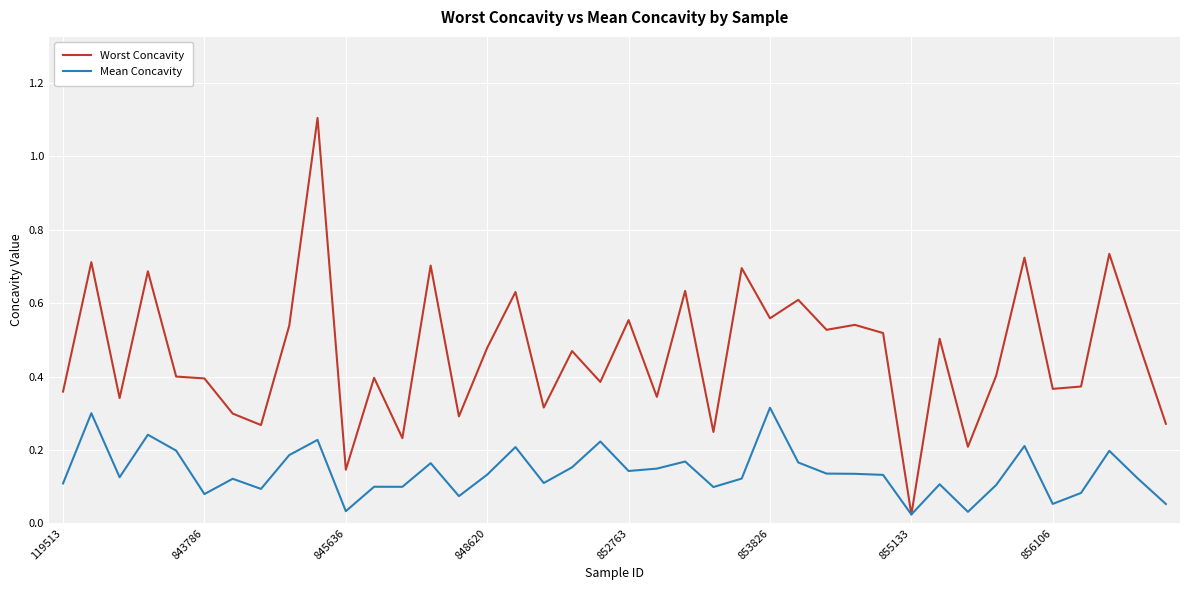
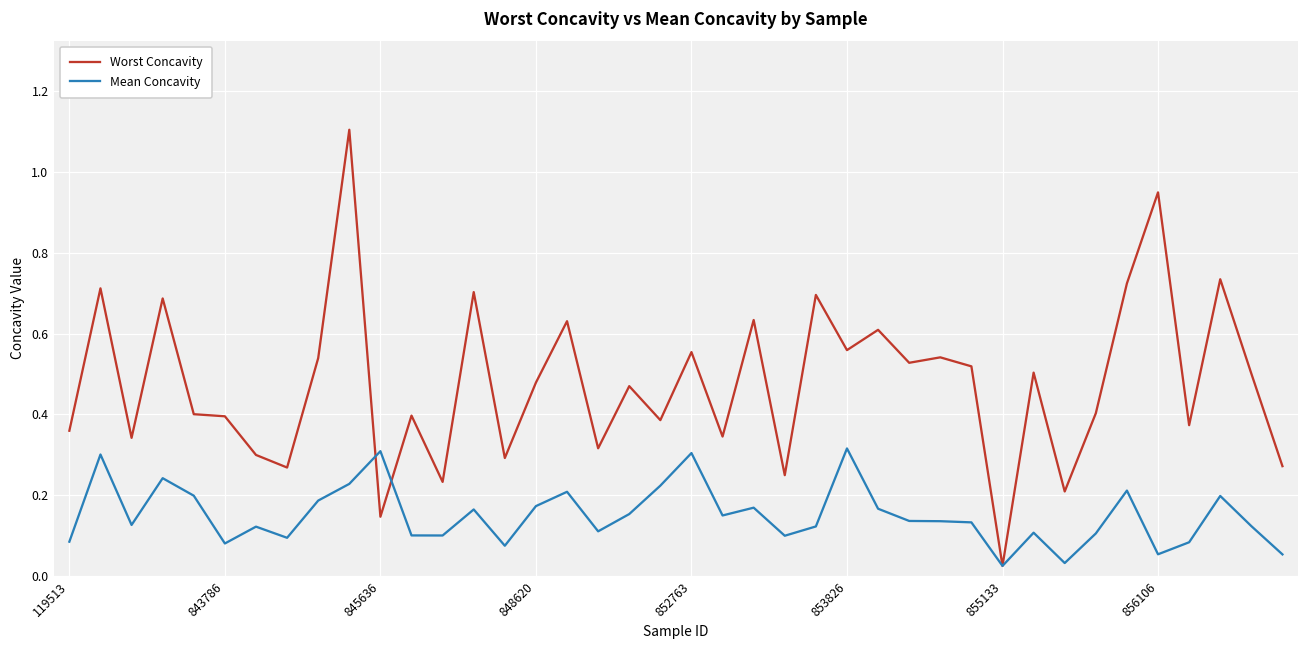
Mean Concavity, 119513: 0.11 -> 0.08
Mean Concavity, 845636: 0.03 -> 0.31
Mean Concavity, 848620: 0.13 -> 0.17
Mean Concavity, 852763: 0.14 -> 0.30
Worst Concavity, 856106: 0.37 -> 0.95
